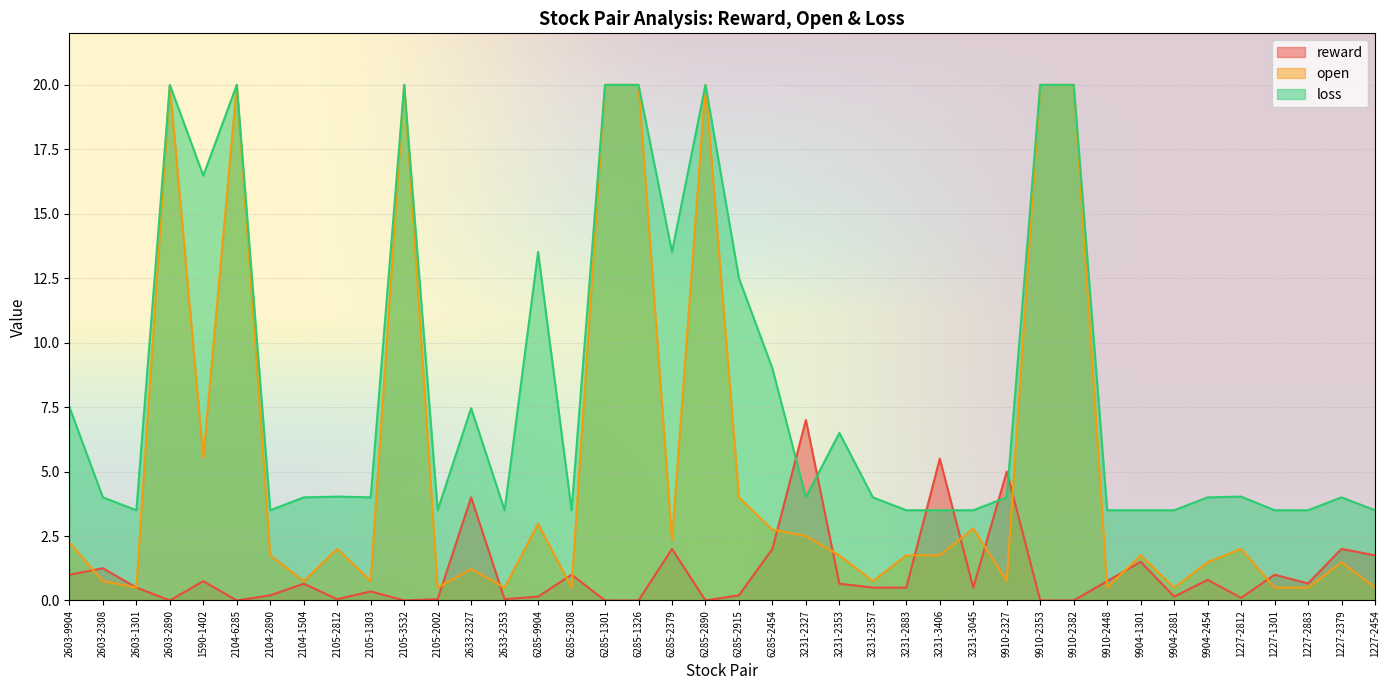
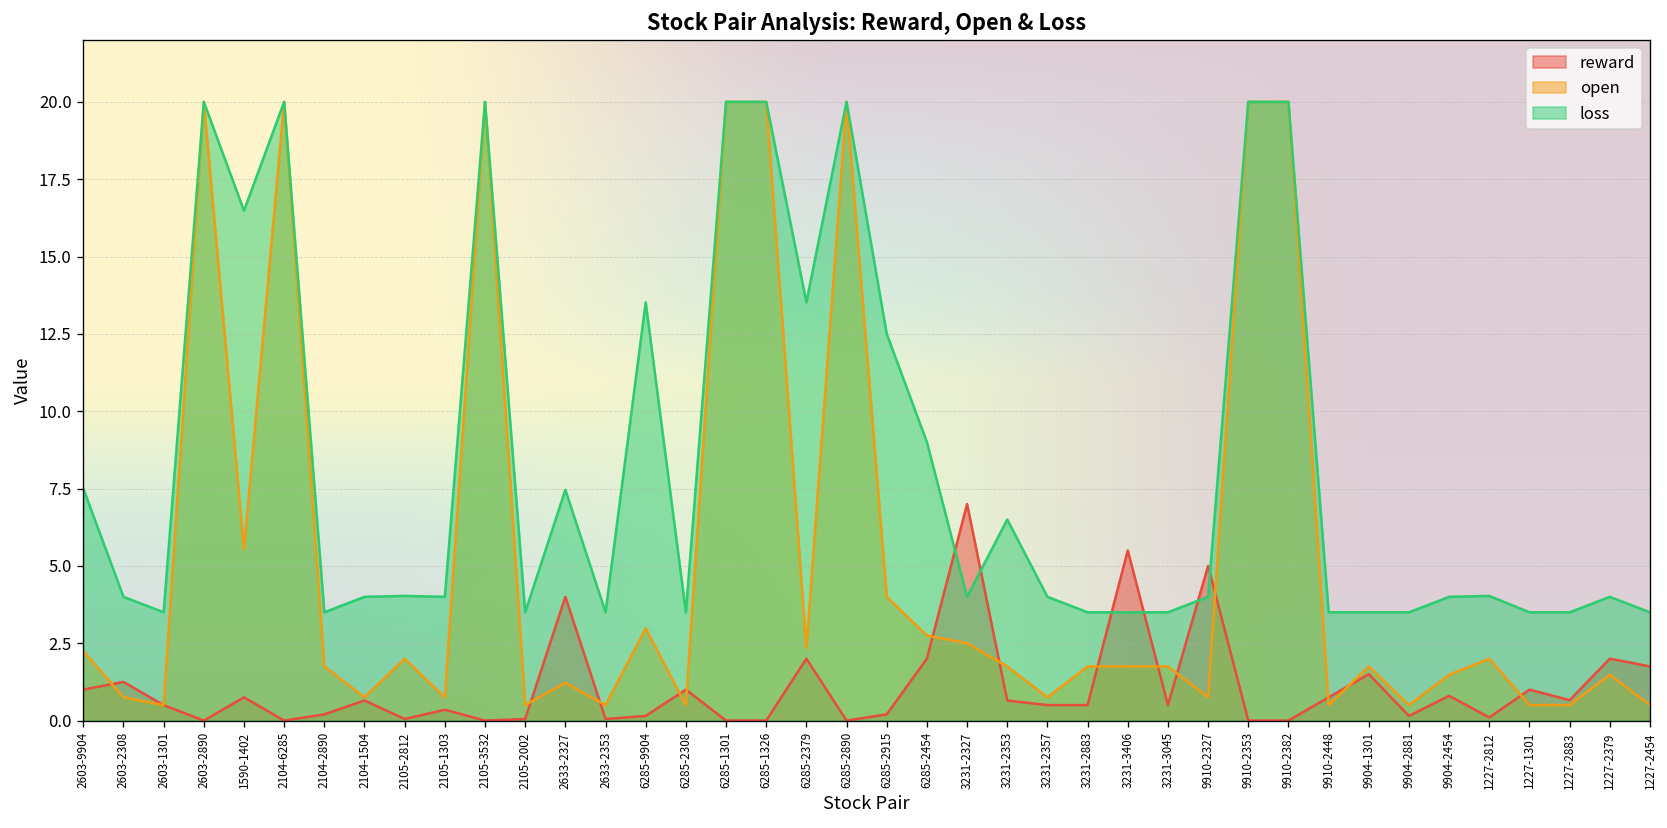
open, 3231-3045: 2.8 -> 1.8
